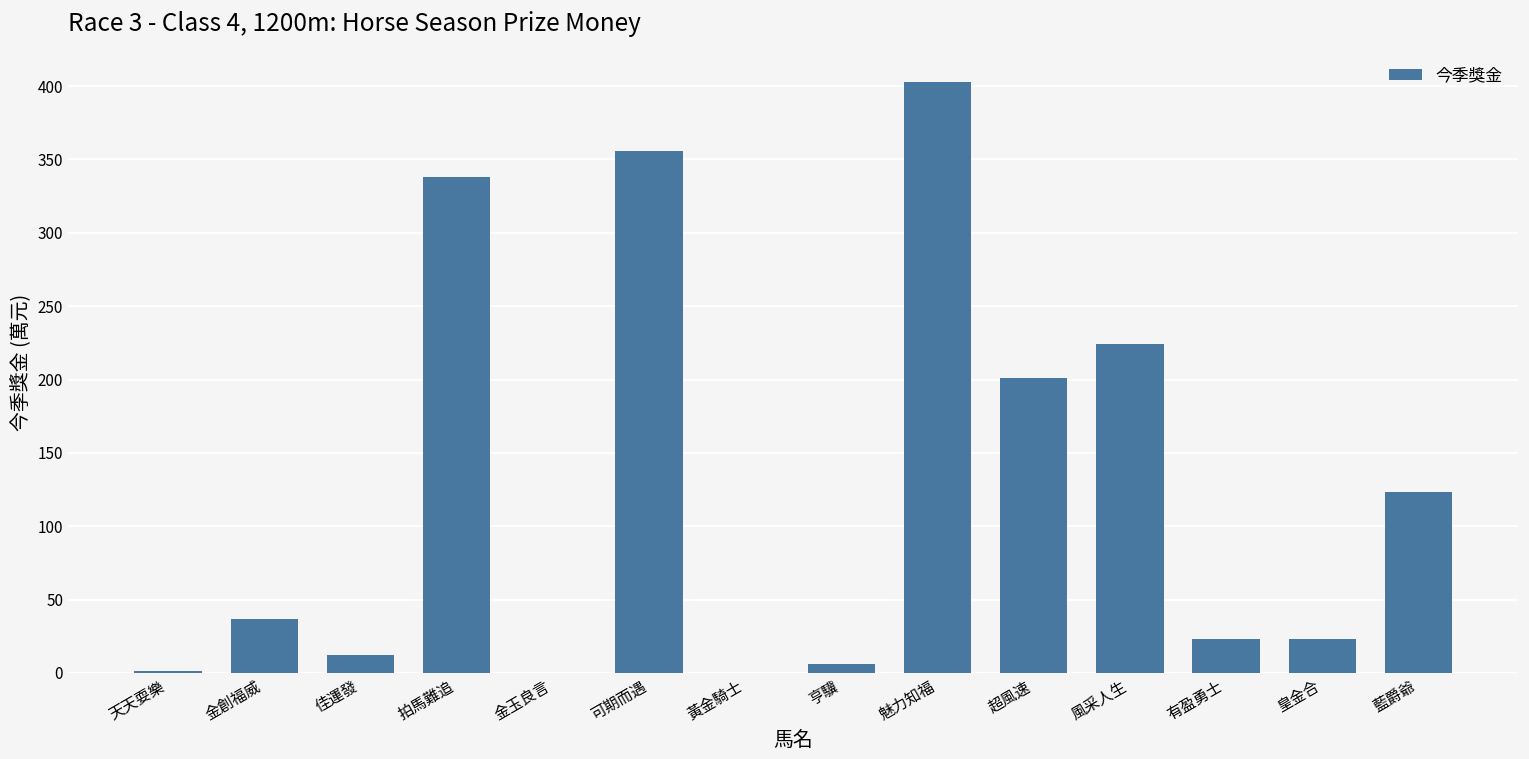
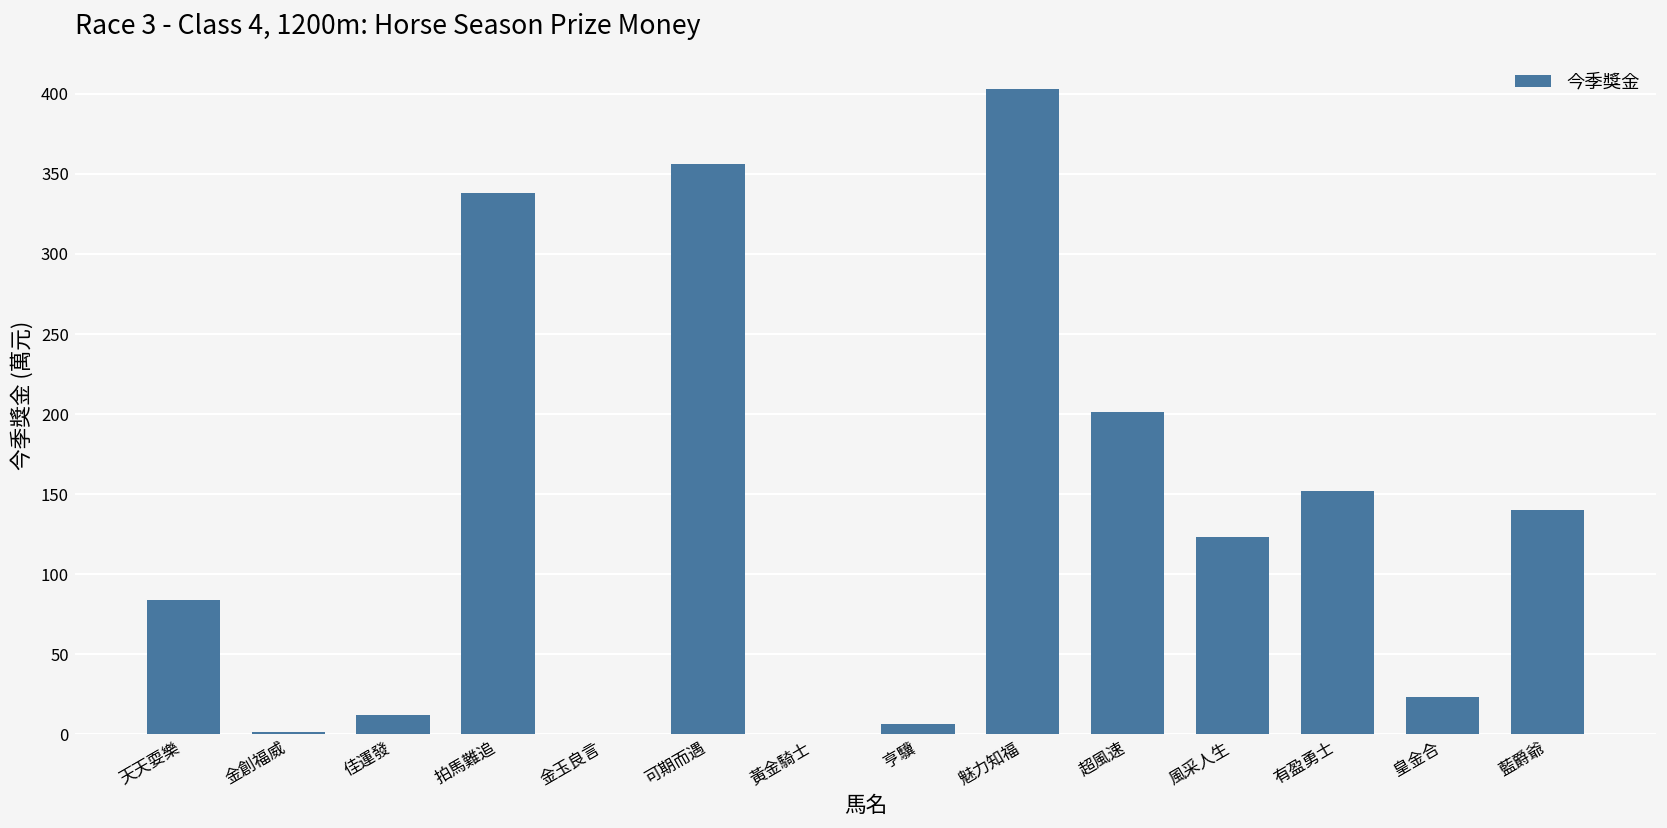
天天耍樂: 1 -> 84
金創福威: 37 -> 1
風采人生: 224 -> 123
有盈勇士: 23 -> 152
藍爵爺: 123 -> 140
